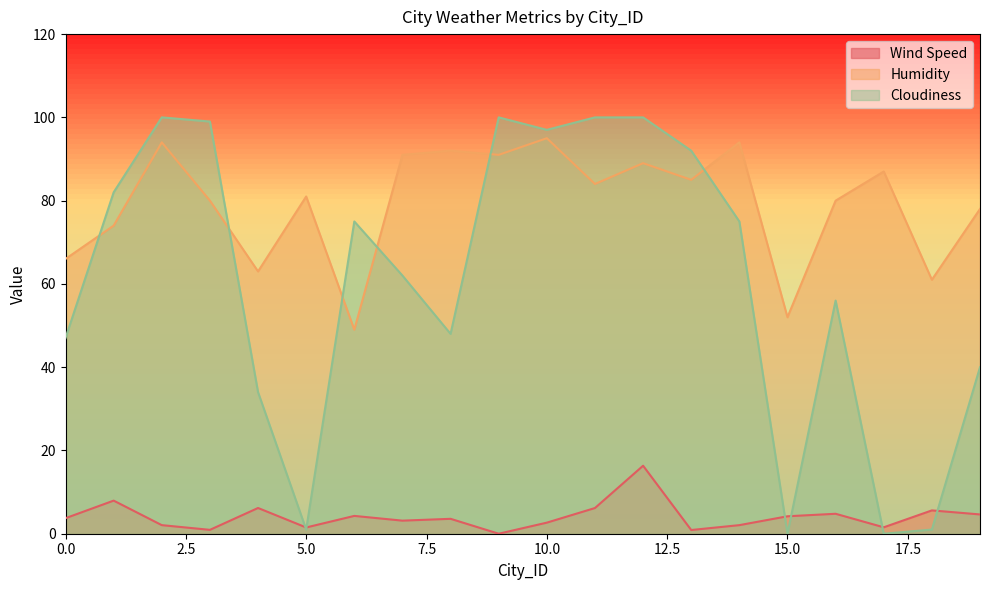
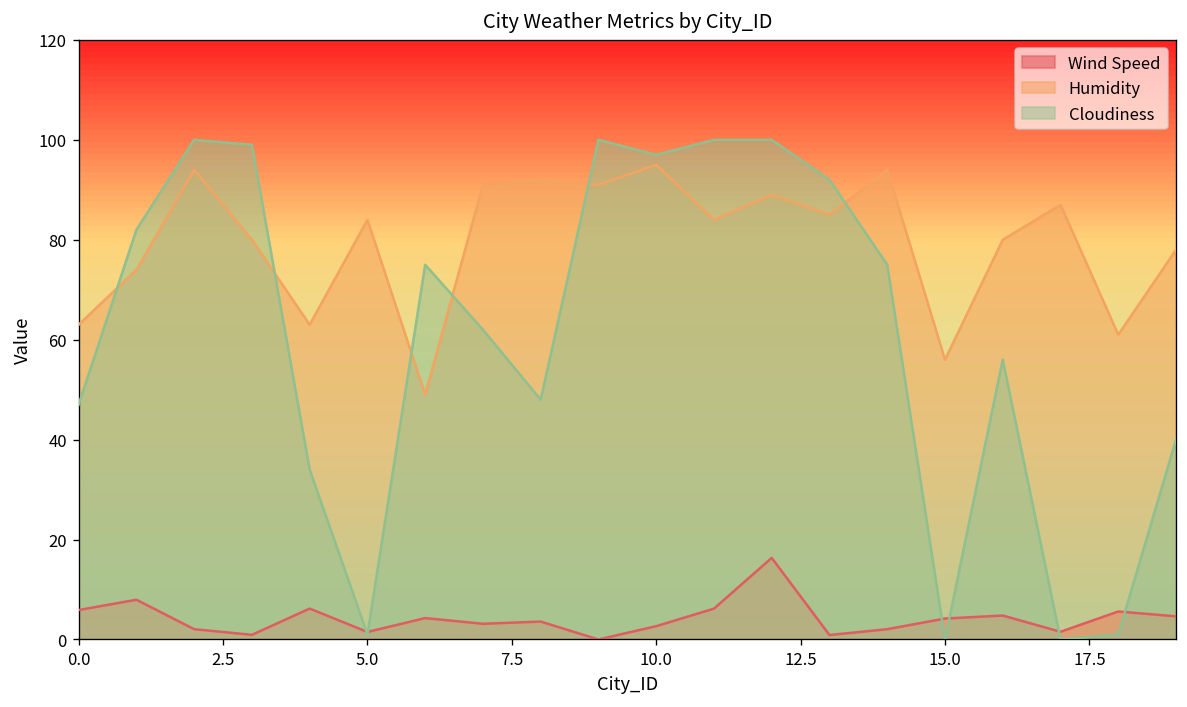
Wind Speed, 0.0: 4 -> 6
Humidity, 0.0: 66 -> 63
Humidity, 5.0: 81 -> 84
Humidity, 15.0: 52 -> 56
